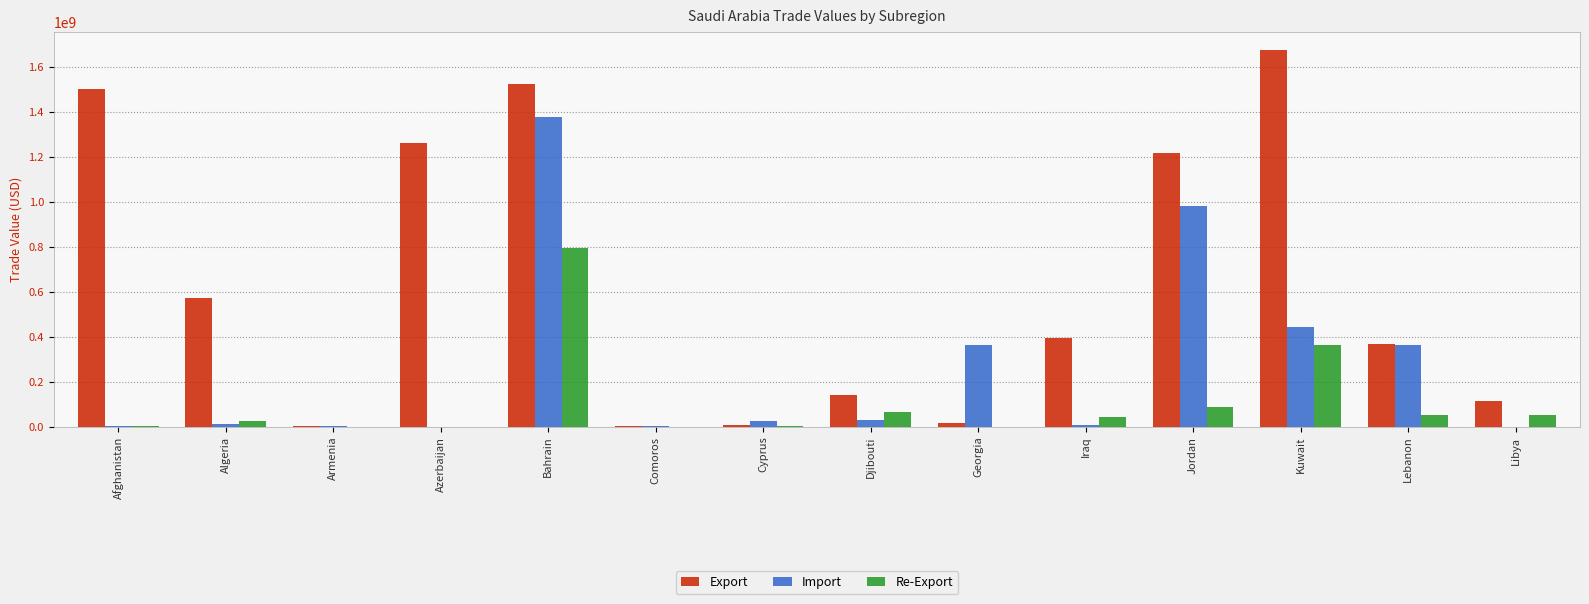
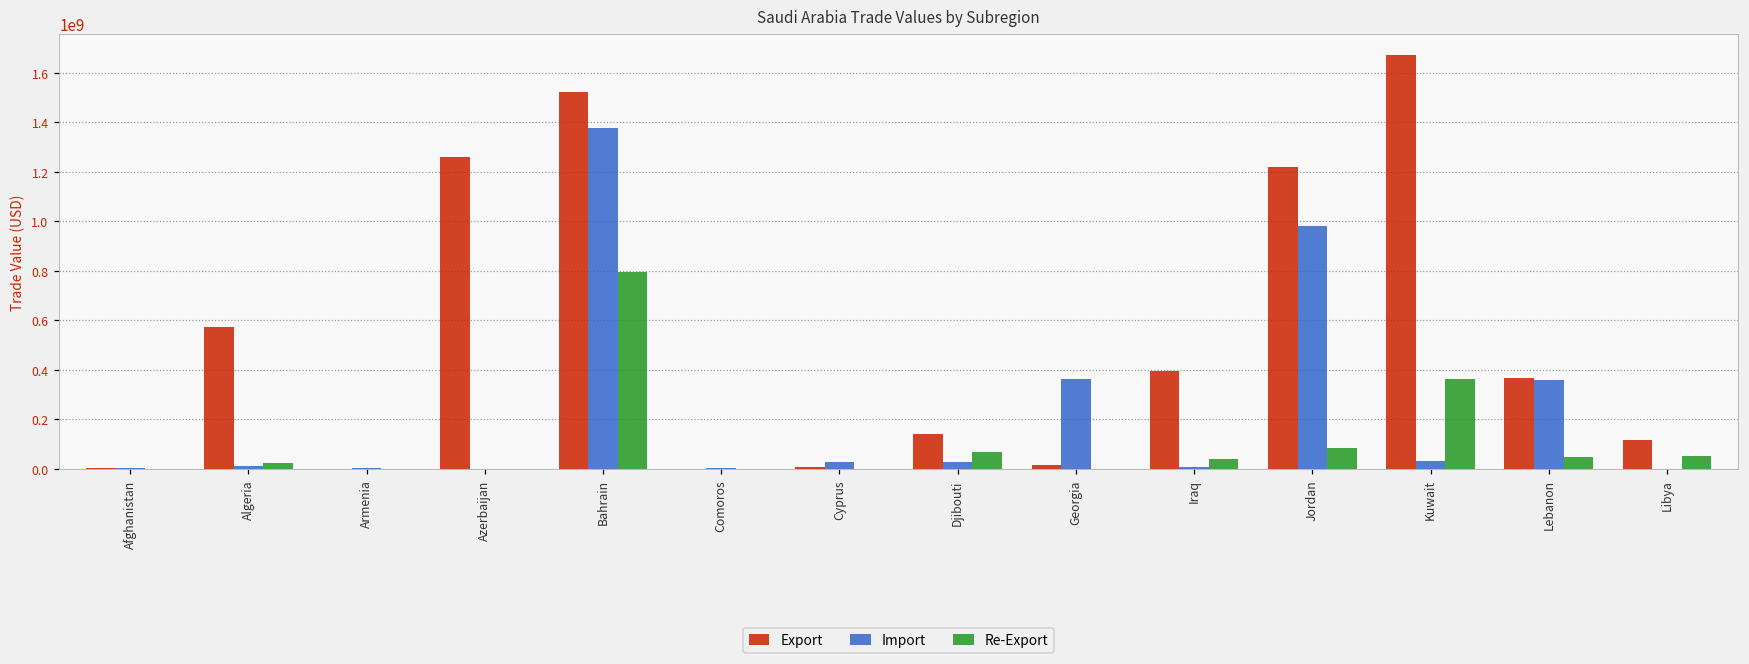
Export, Afghanistan: 1500000000 -> 0
Import, Kuwait: 440000000 -> 30000000
